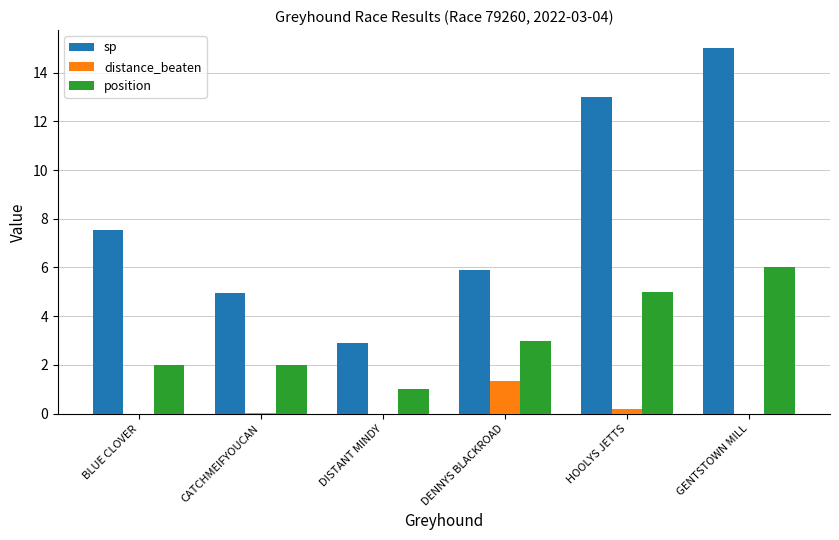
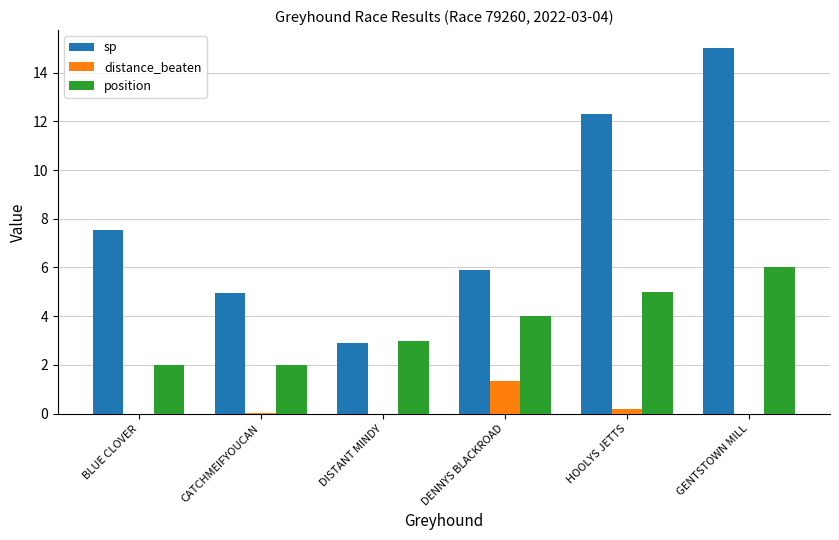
position, DISTANT MINDY: 1 -> 3
position, DENNYS BLACKROAD: 3 -> 4
sp, HOOLYS JETTS: 13.0 -> 12.3
